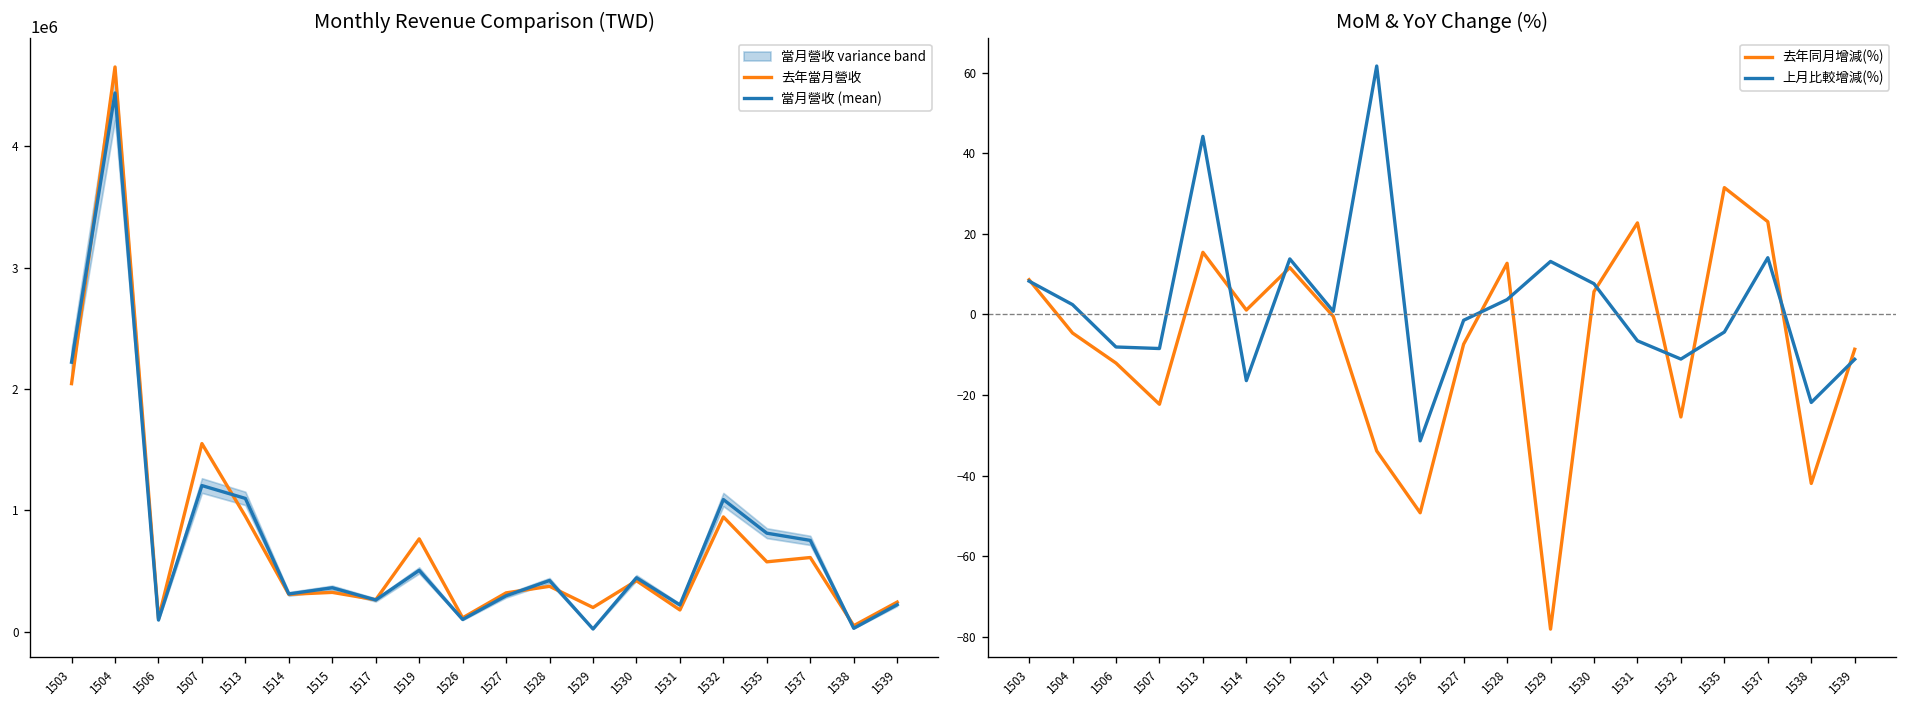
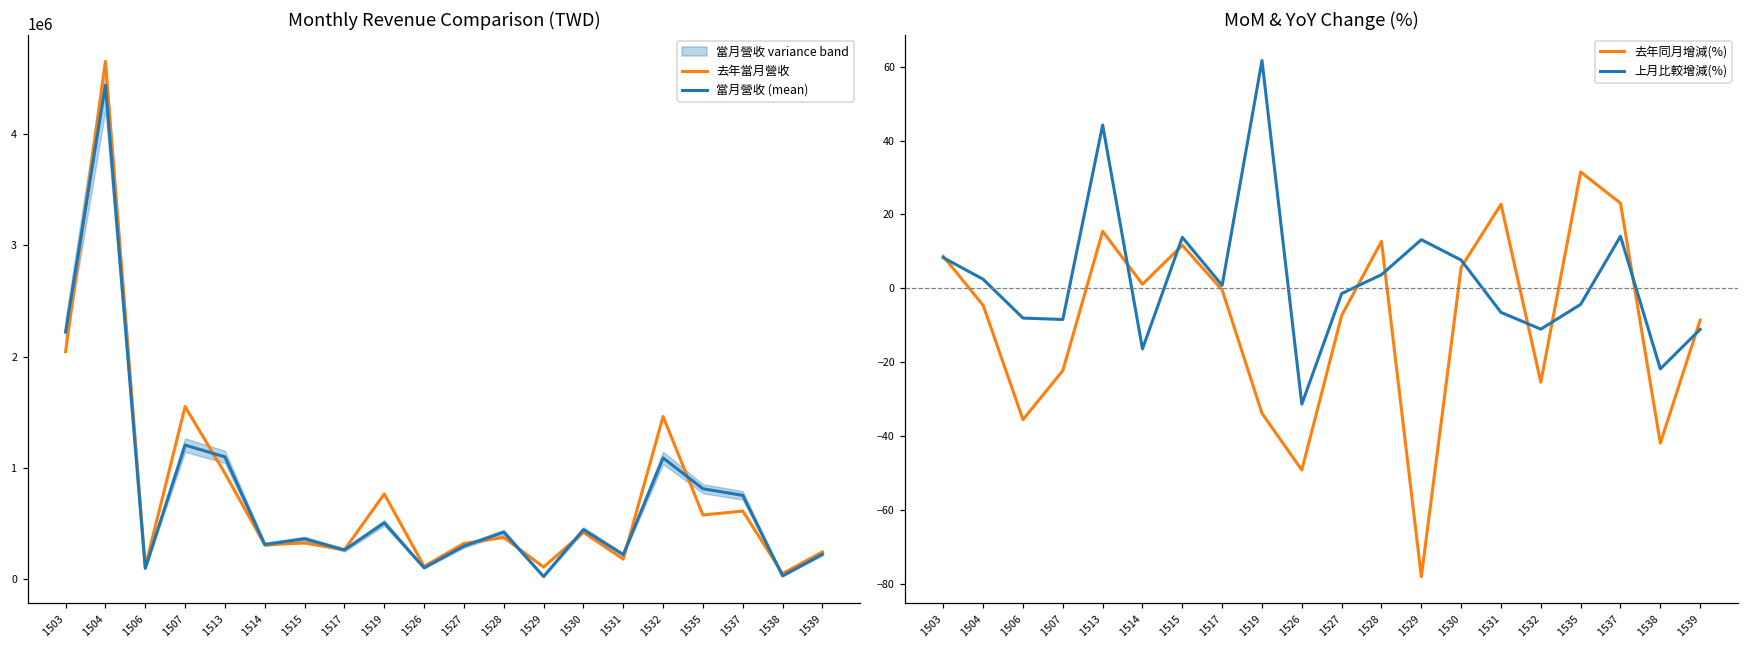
Monthly Revenue Comparison (TWD), 去年當月營收, 1529: 200000 -> 110000
Monthly Revenue Comparison (TWD), 去年當月營收, 1532: 950000 -> 1460000
MoM & YoY Change (%), 去年同月增減(%), 1506: -12 -> -36
